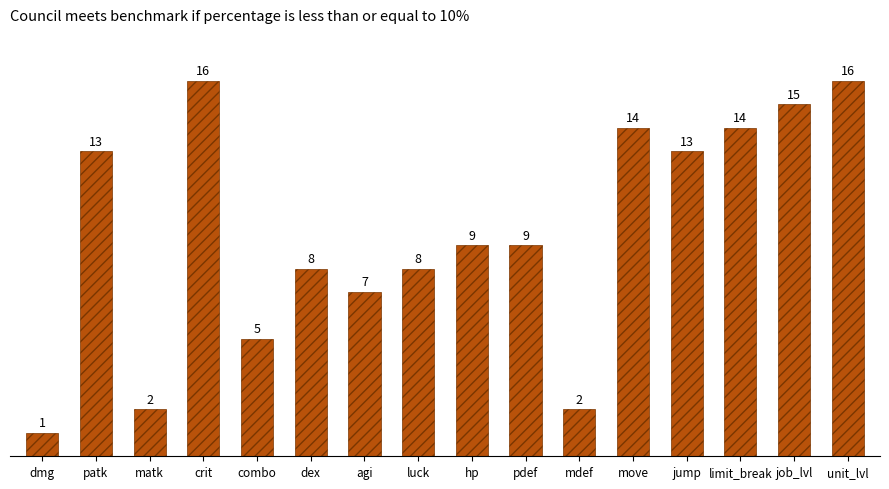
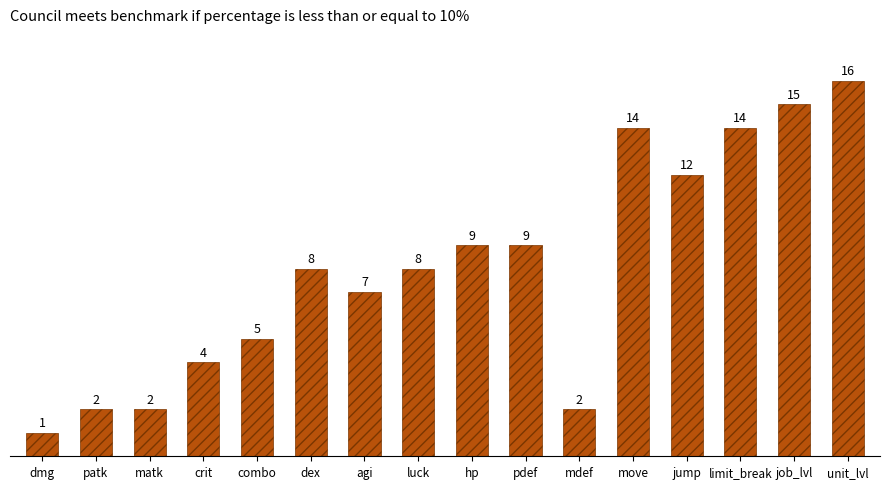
patk: 13 -> 2
crit: 16 -> 4
jump: 13 -> 12
